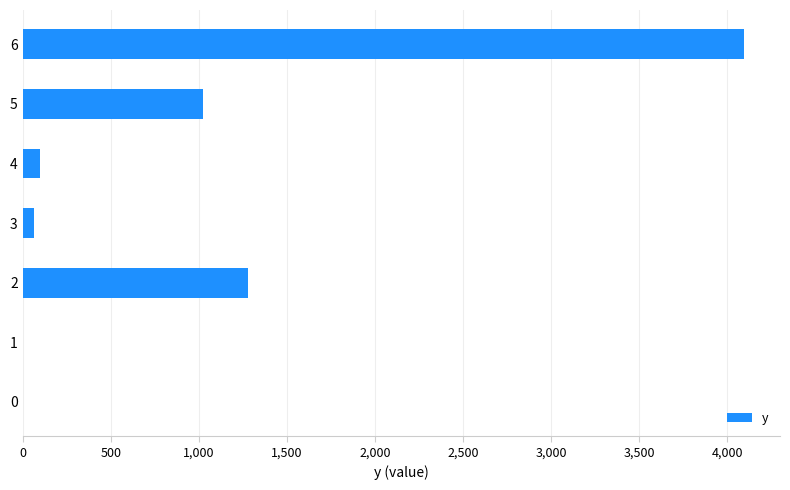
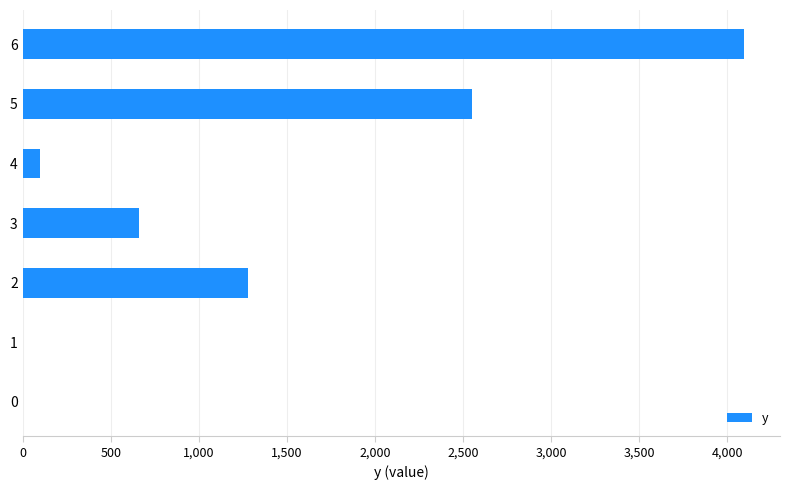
5: 1,020 -> 2,550
3: 60 -> 660
